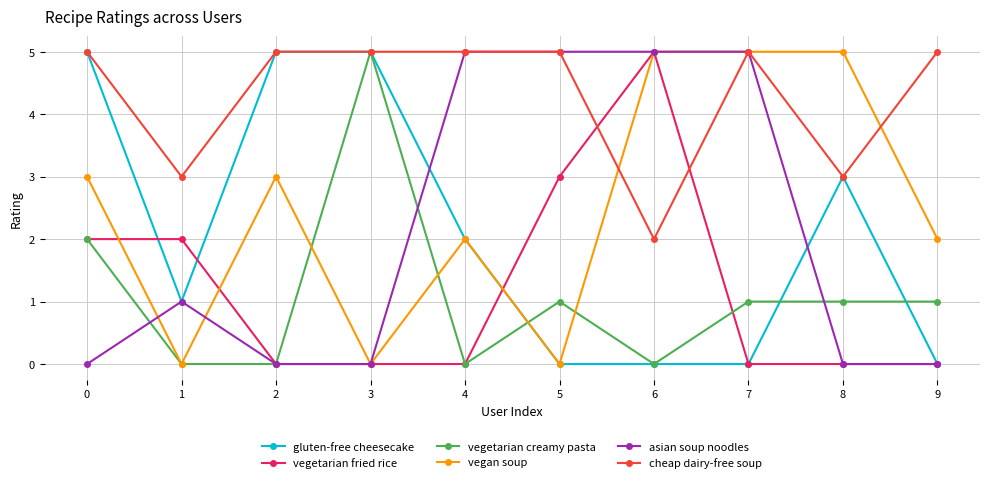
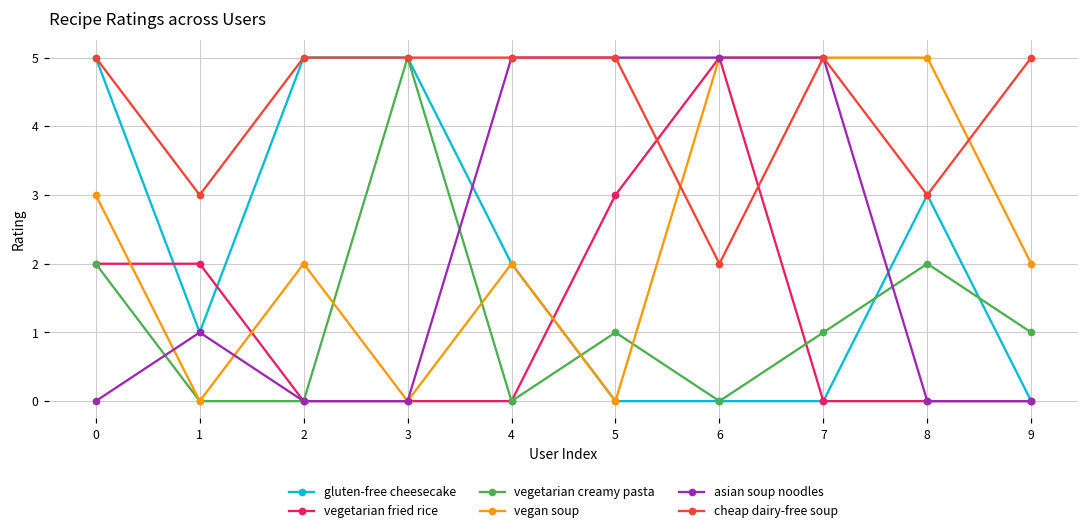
vegan soup, 2: 3 -> 2
vegetarian creamy pasta, 8: 1 -> 2
